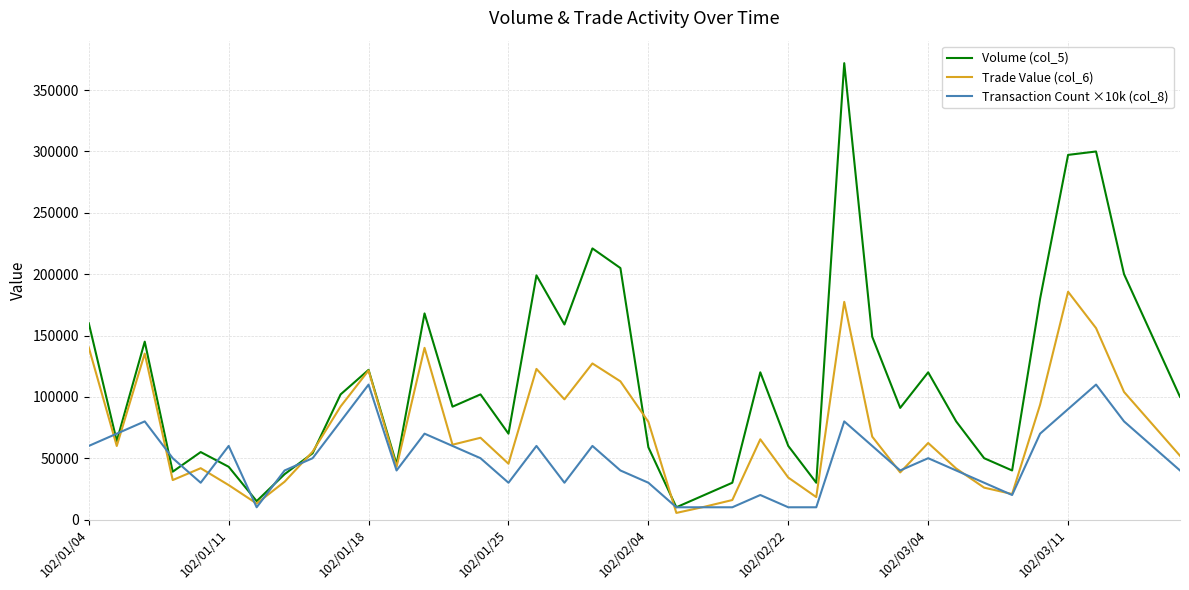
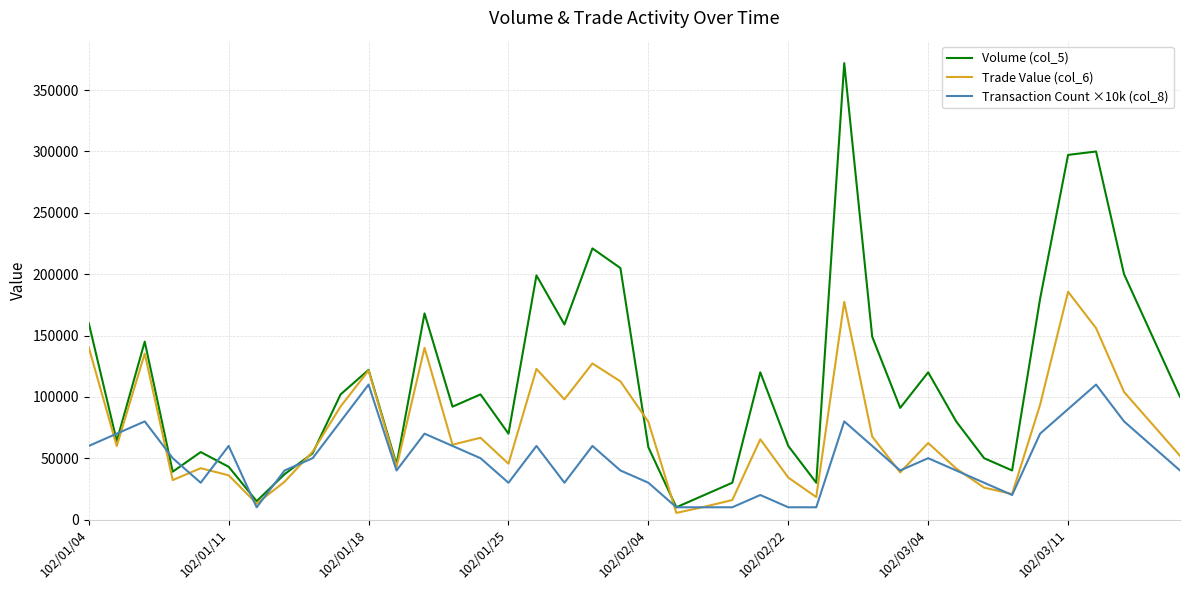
Trade Value (col_6), 102/01/11: 28000 -> 36000
